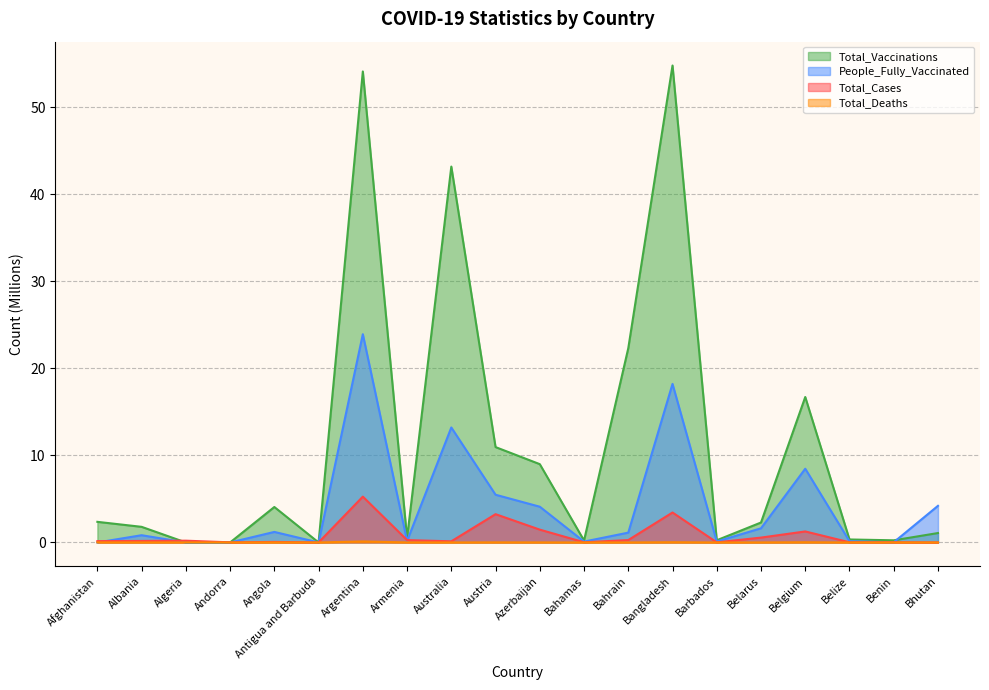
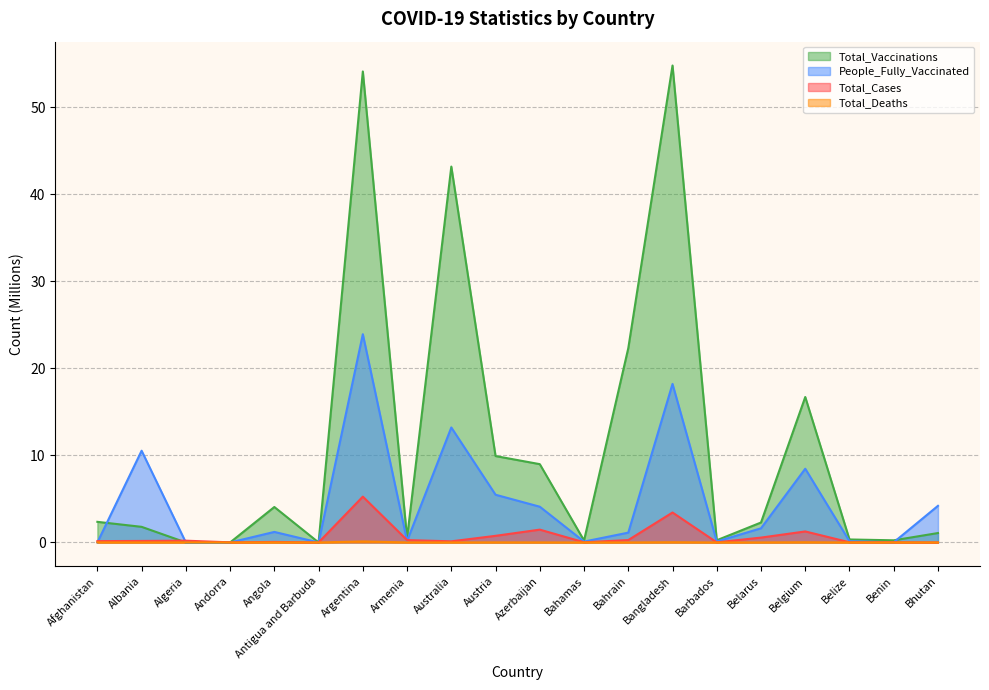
People_Fully_Vaccinated, Albania: 1 -> 11
Total_Vaccinations, Austria: 11 -> 10
Total_Cases, Austria: 3 -> 1
